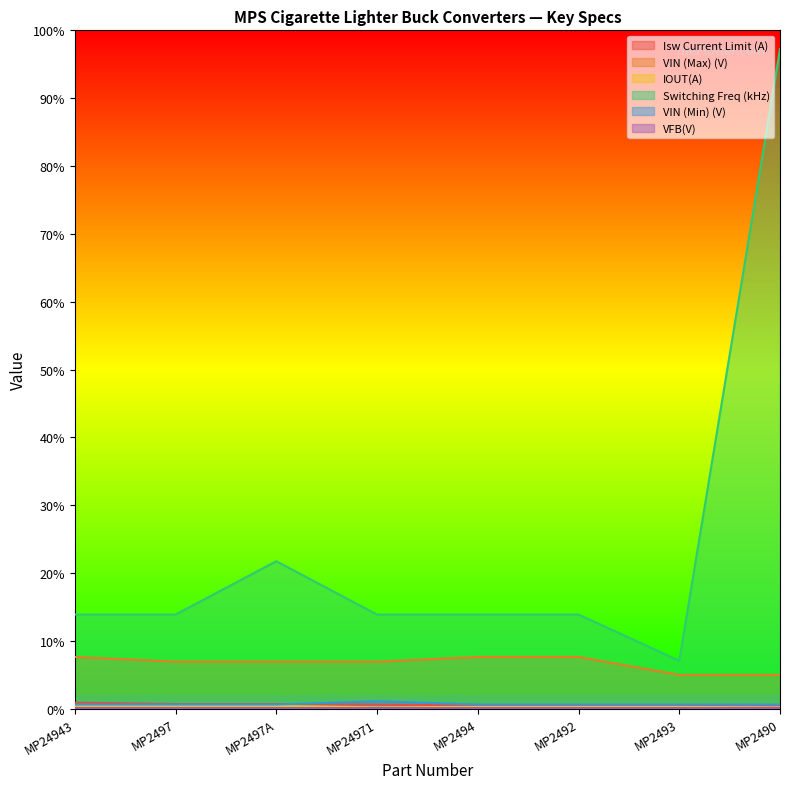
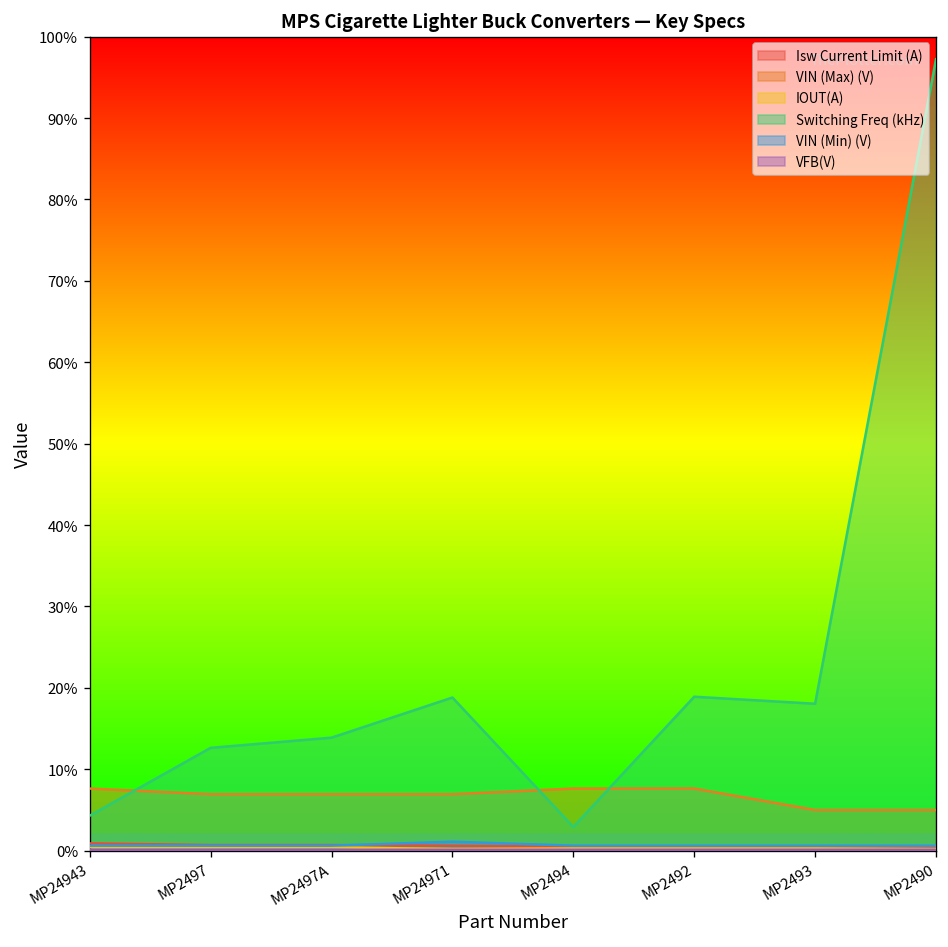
Switching Freq (kHz), MP24943: 14% -> 4%
Switching Freq (kHz), MP2497: 14% -> 13%
Switching Freq (kHz), MP2497A: 22% -> 14%
Switching Freq (kHz), MP24971: 14% -> 19%
Switching Freq (kHz), MP2494: 14% -> 3%
Switching Freq (kHz), MP2492: 14% -> 19%
Switching Freq (kHz), MP2493: 7% -> 18%
